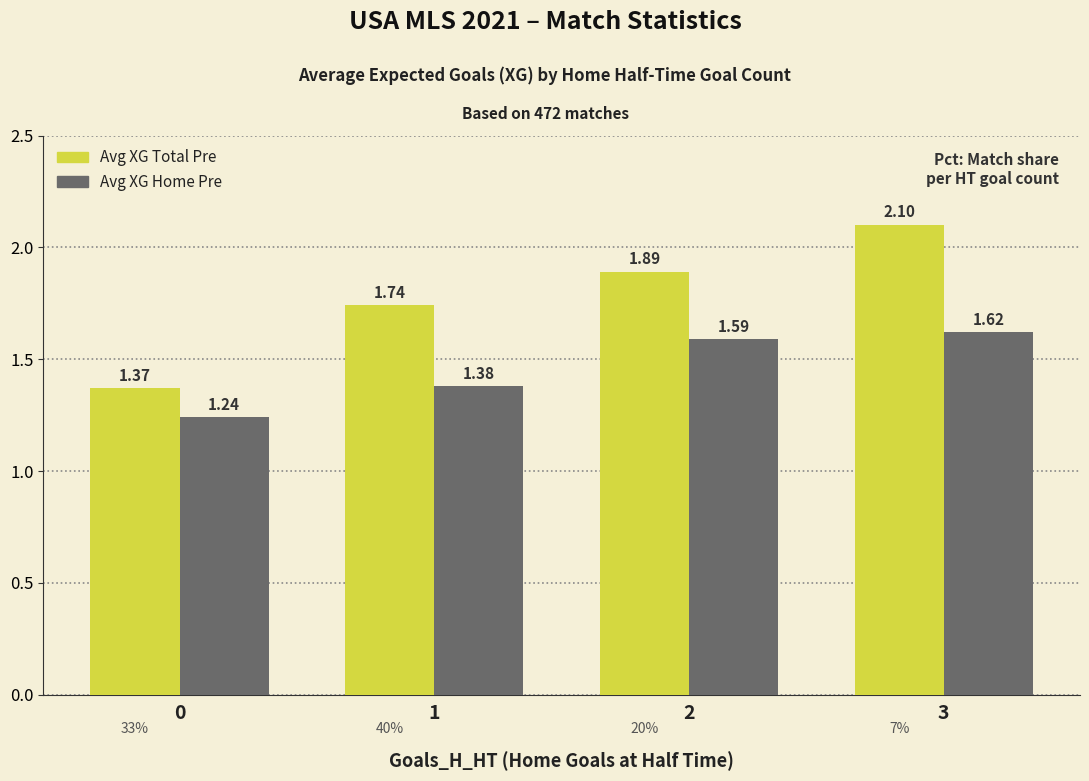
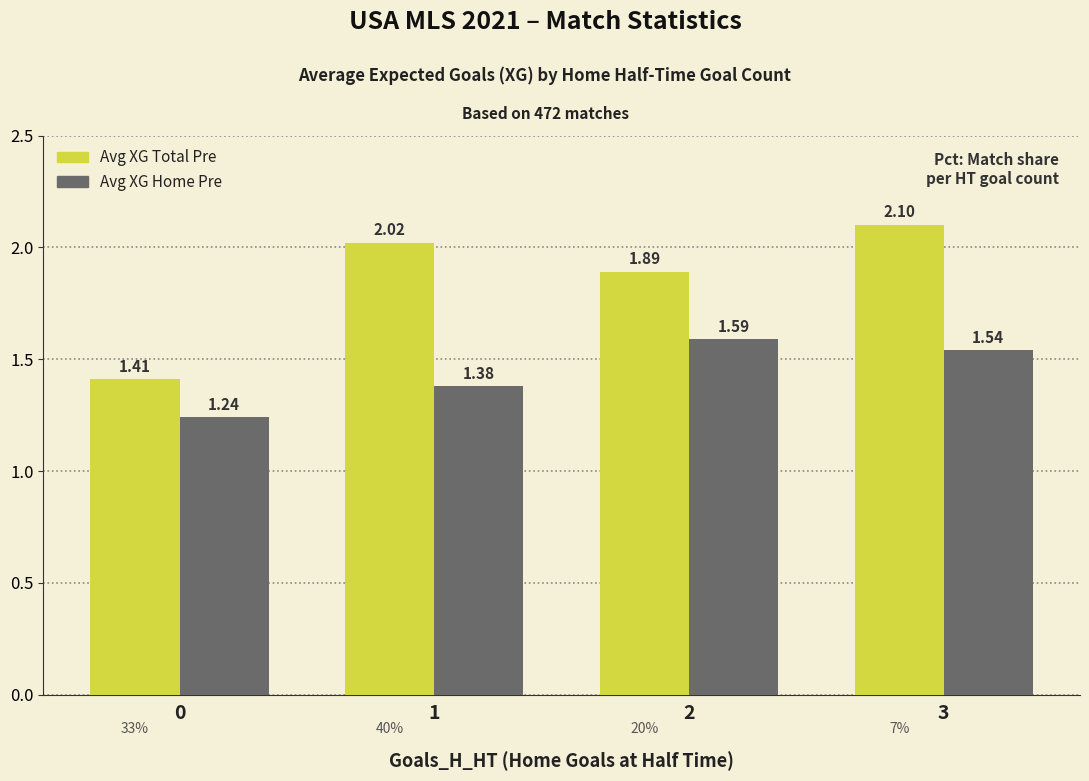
Avg XG Total Pre, 0: 1.37 -> 1.41
Avg XG Total Pre, 1: 1.74 -> 2.02
Avg XG Home Pre, 3: 1.62 -> 1.54
